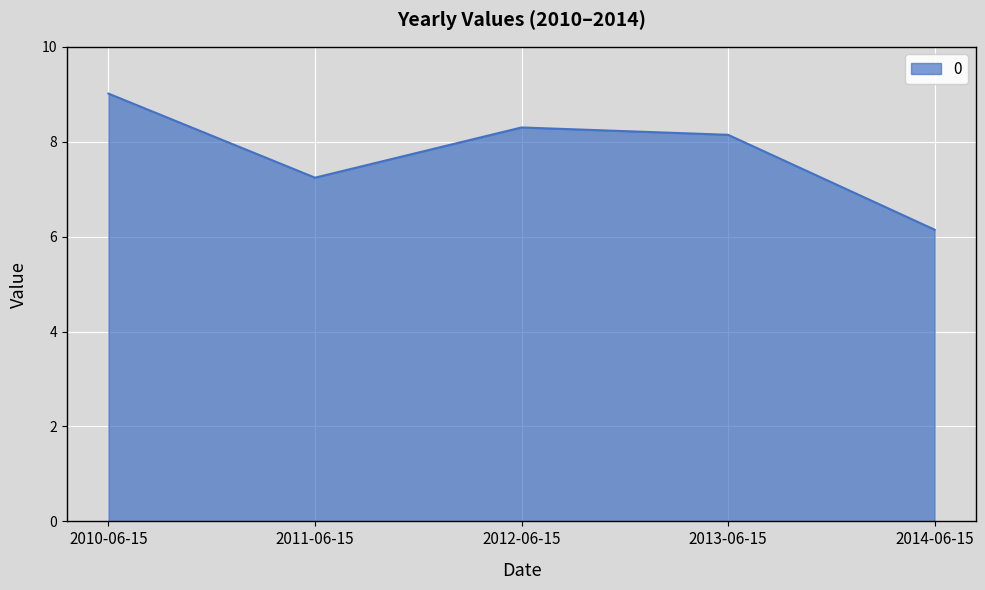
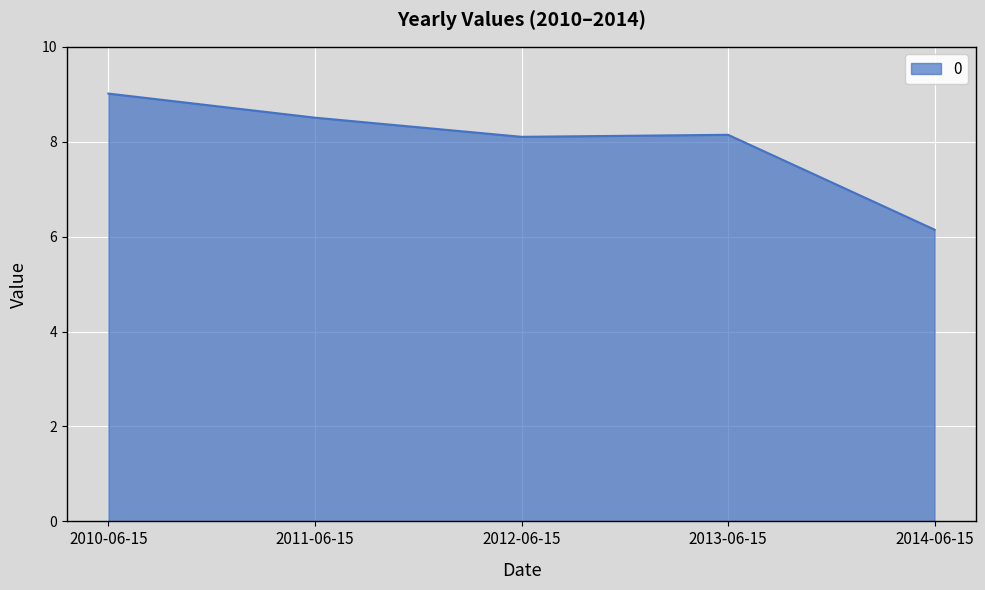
2011-06-15: 7.2 -> 8.5
2012-06-15: 8.3 -> 8.1
